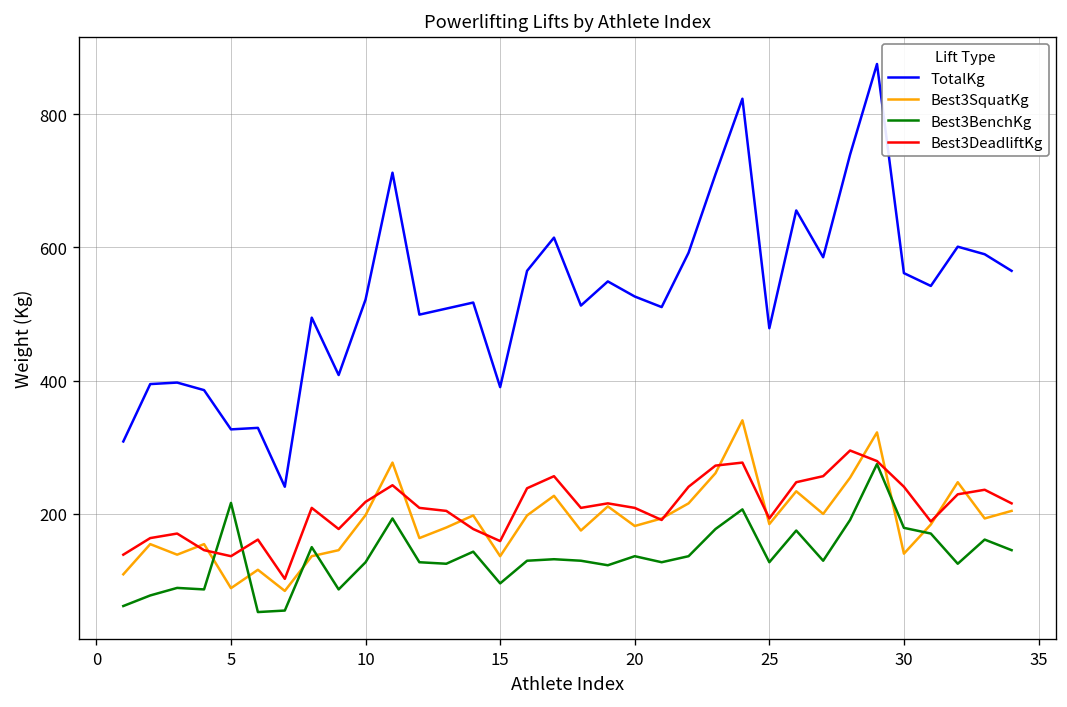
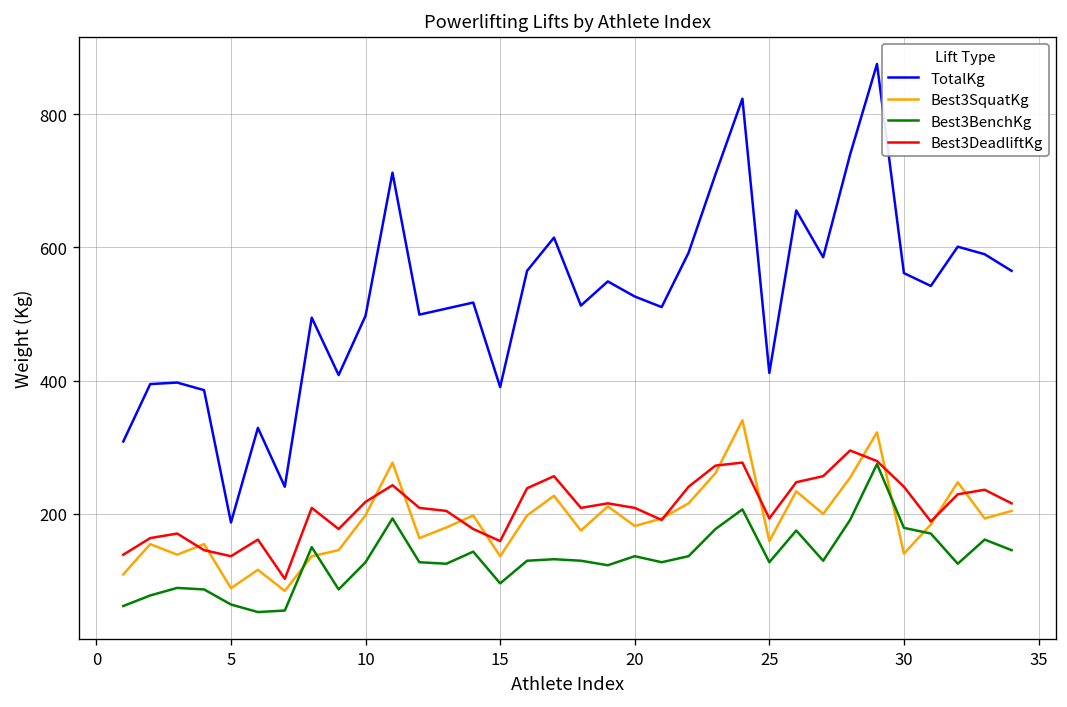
TotalKg, 5: 330 -> 190
Best3BenchKg, 5: 220 -> 60
TotalKg, 10: 520 -> 500
TotalKg, 25: 480 -> 410
Best3SquatKg, 25: 180 -> 160
